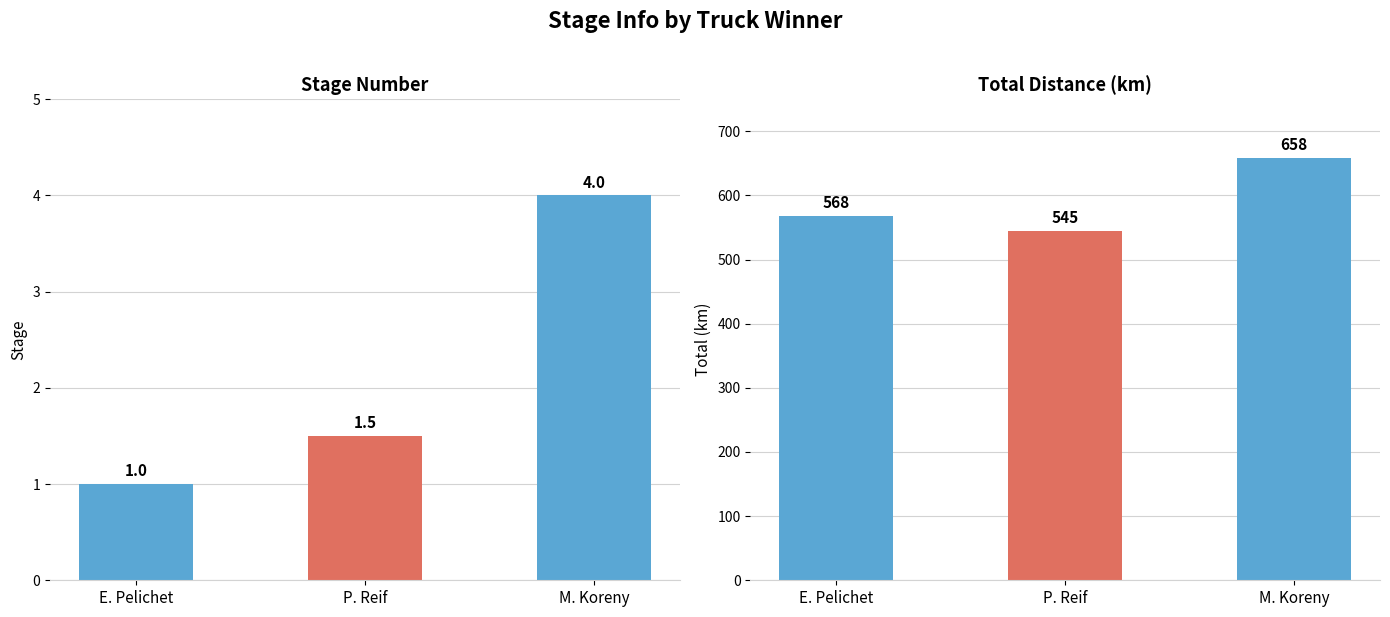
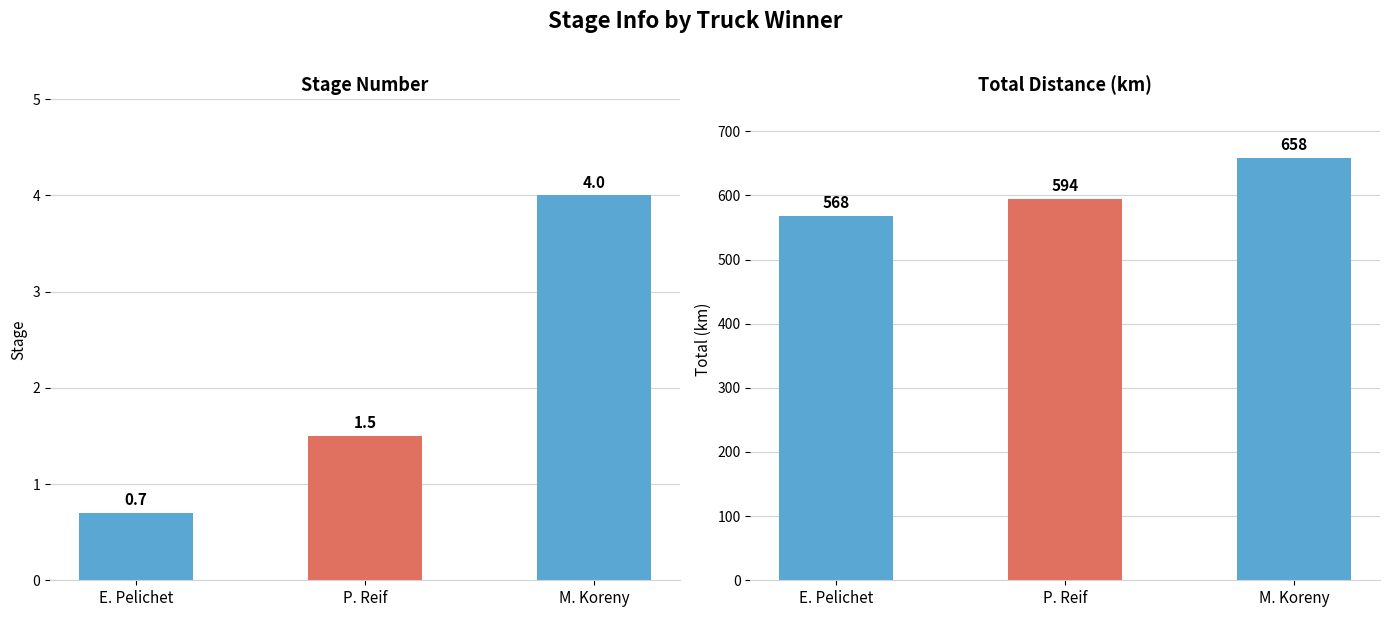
Stage Number, E. Pelichet: 1.0 -> 0.7
Total Distance (km), P. Reif: 545 -> 594
